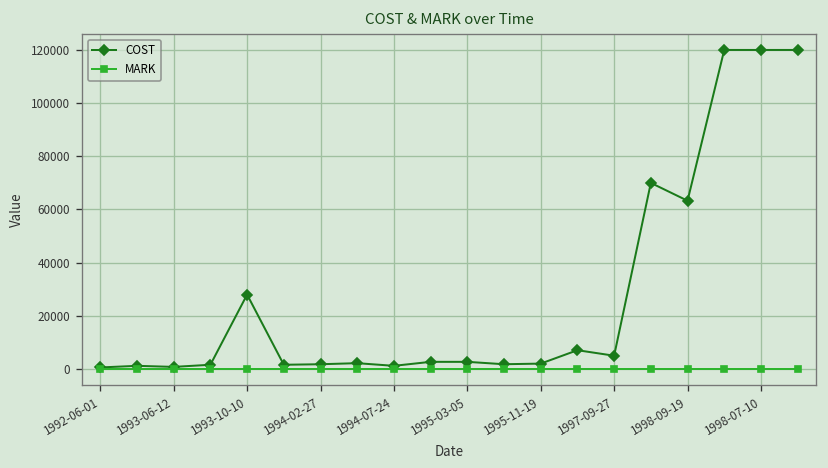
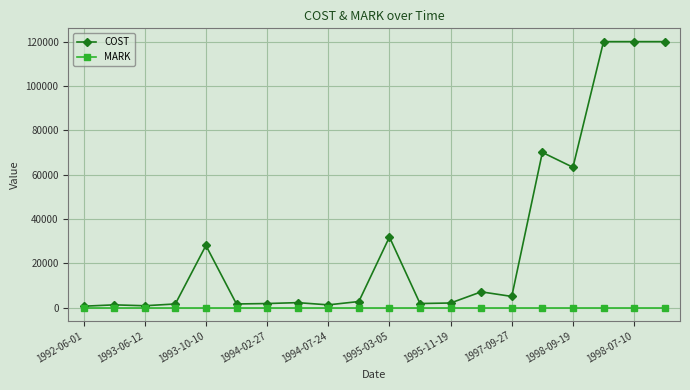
COST, 1995-03-05: 3000 -> 32000
